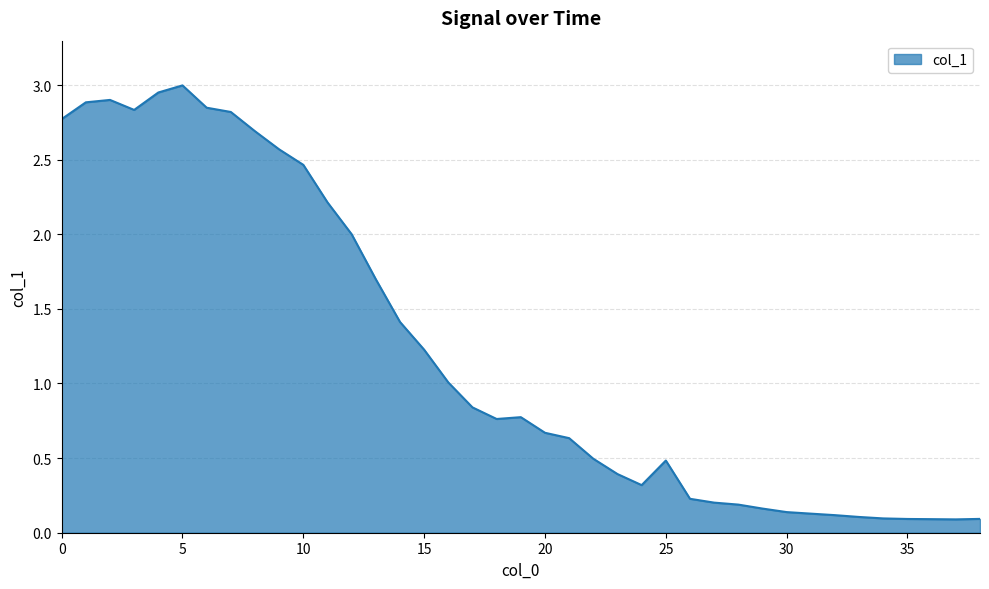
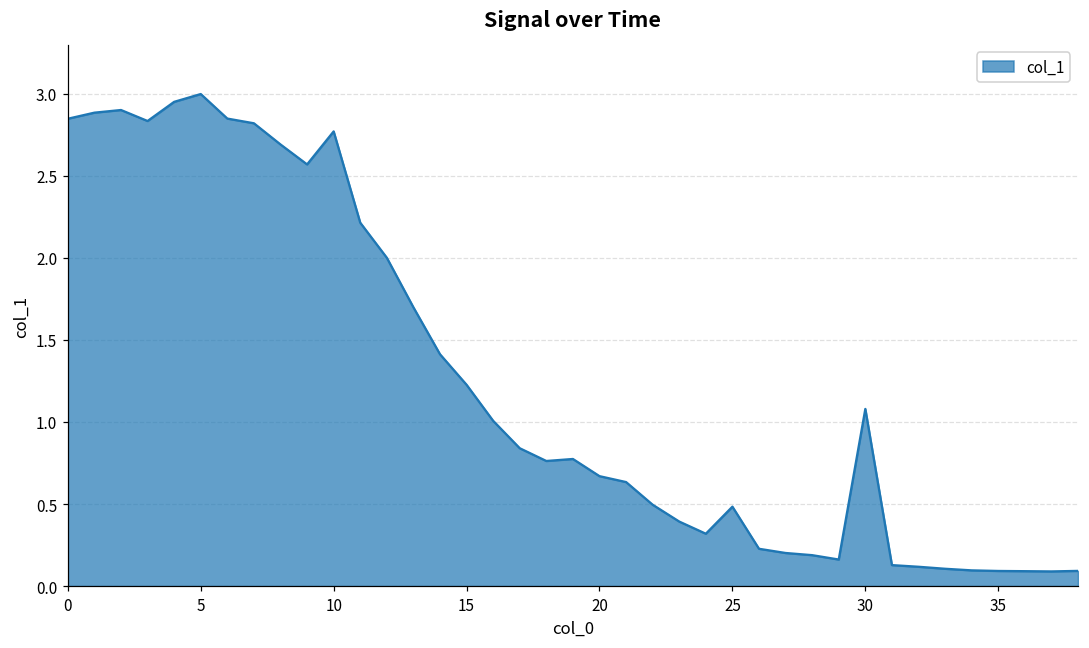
0: 2.77 -> 2.85
10: 2.46 -> 2.77
30: 0.14 -> 1.08
